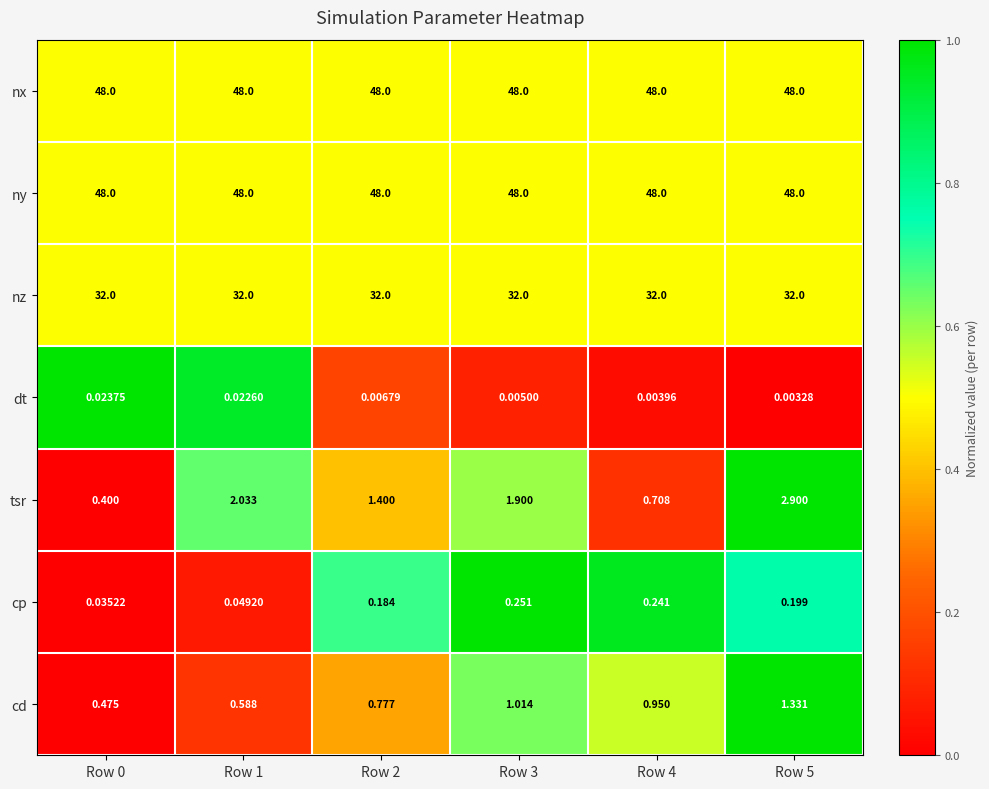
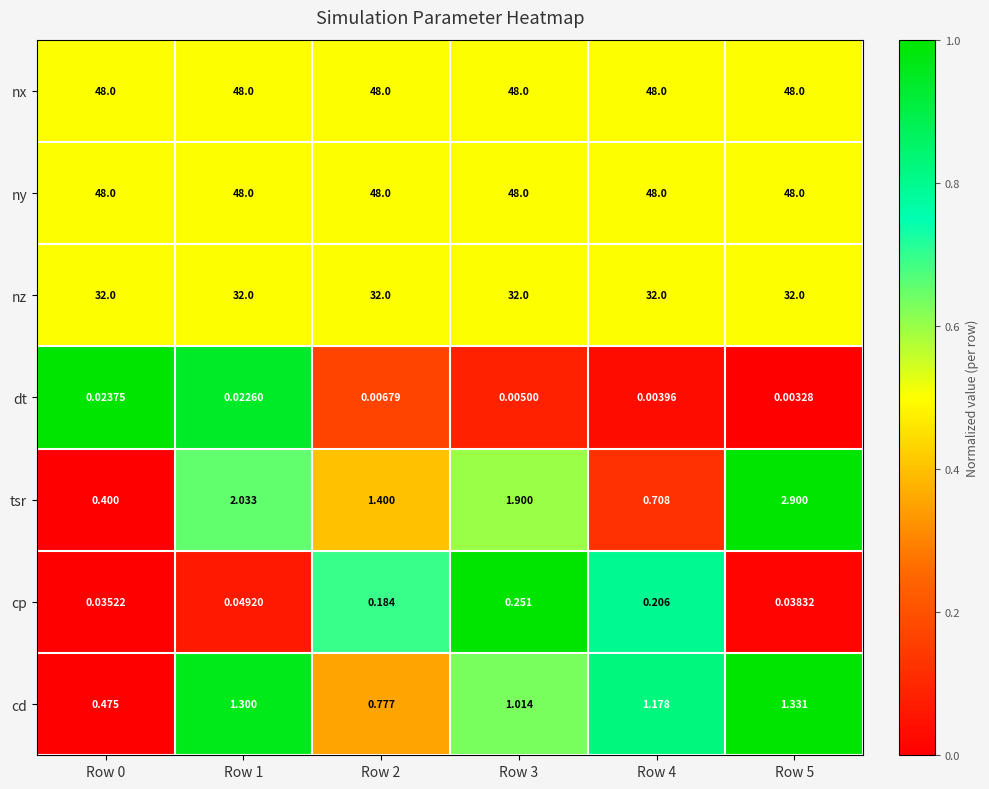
cp, Row 4: 0.241 -> 0.206
cp, Row 5: 0.199 -> 0.03832
cd, Row 1: 0.588 -> 1.300
cd, Row 4: 0.950 -> 1.178
